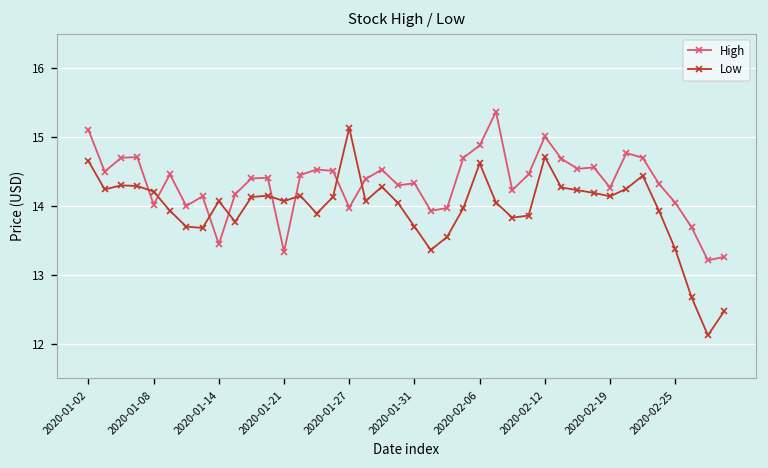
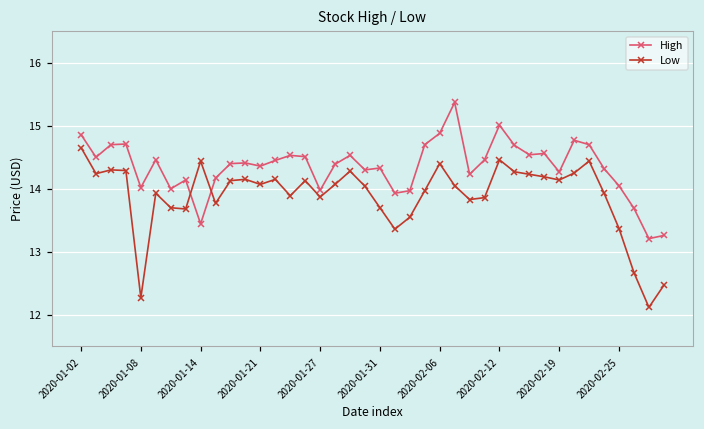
High, 2020-01-02: 15.1 -> 14.9
Low, 2020-01-08: 14.2 -> 12.3
Low, 2020-01-14: 14.1 -> 14.4
High, 2020-01-21: 13.3 -> 14.4
Low, 2020-01-27: 15.1 -> 13.9
Low, 2020-02-06: 14.6 -> 14.4
Low, 2020-02-12: 14.7 -> 14.5
